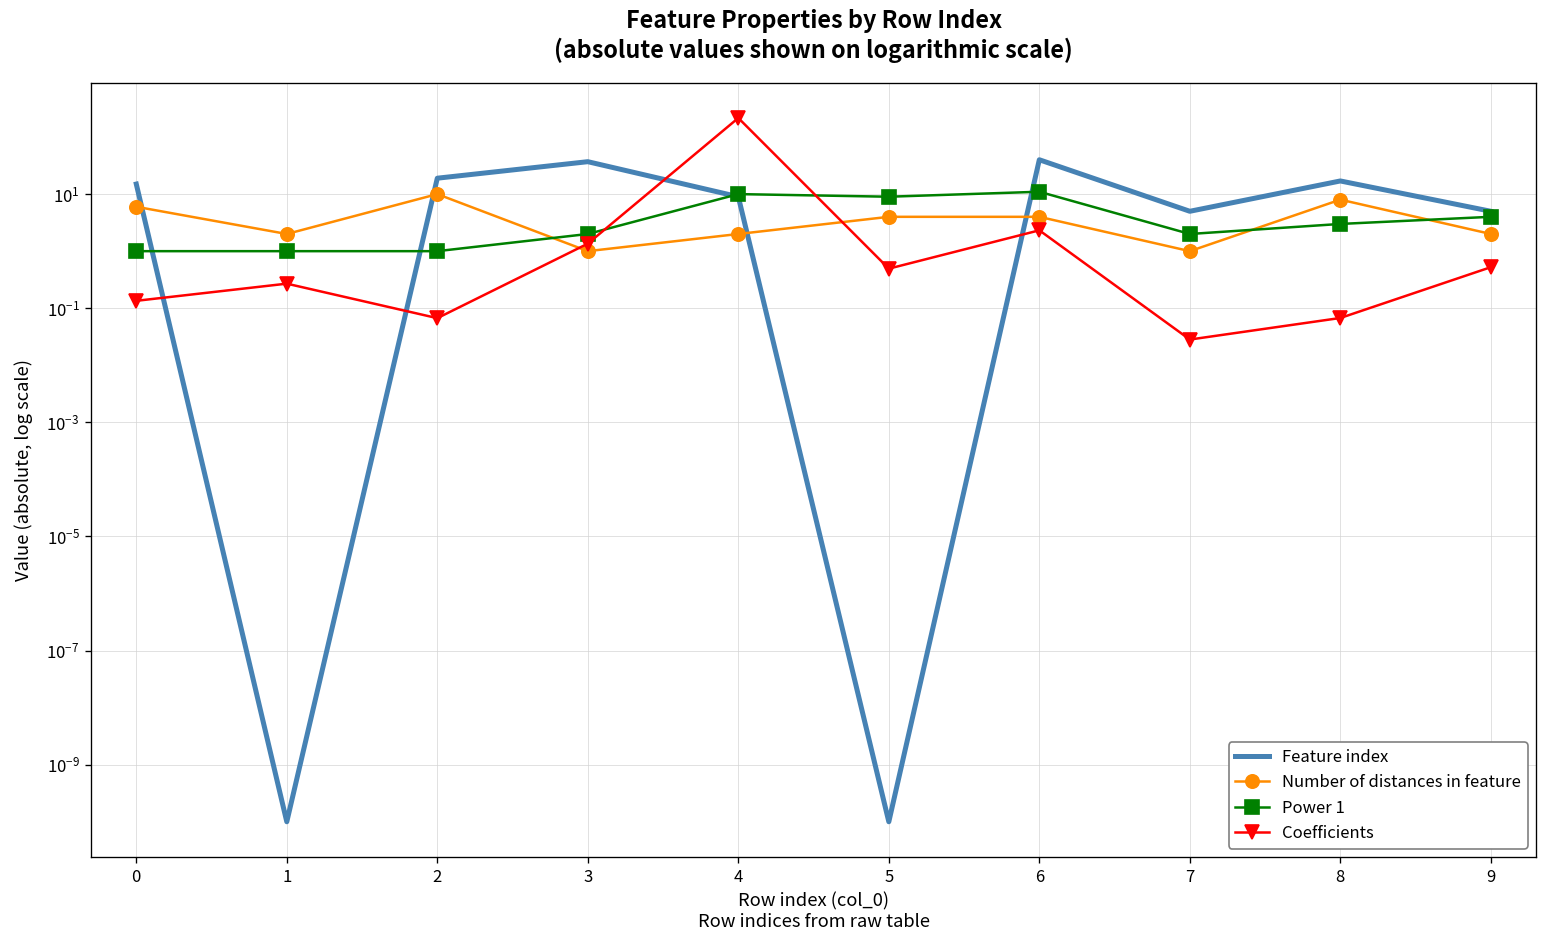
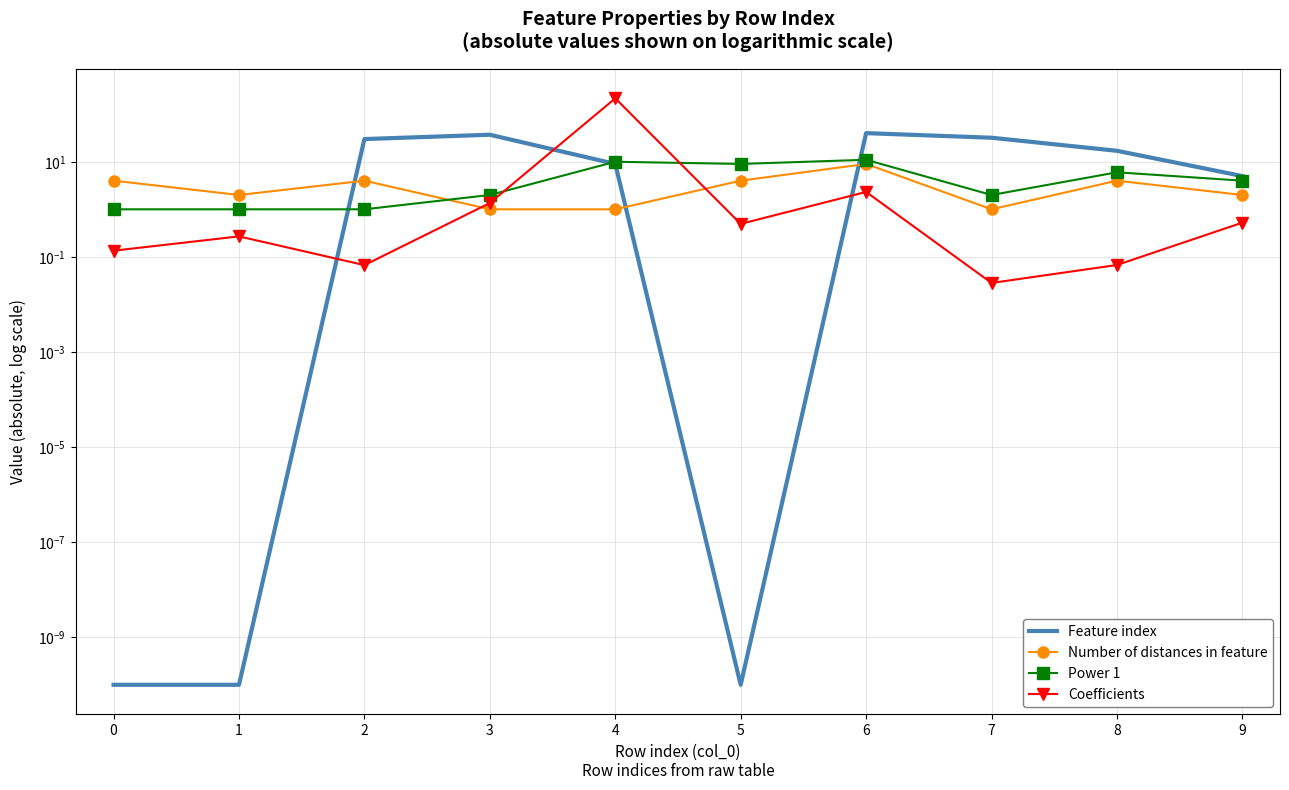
Feature index, 0: 15 -> 0.00000000010
Number of distances in feature, 0: 6 -> 4
Feature index, 2: 19 -> 30
Number of distances in feature, 2: 10 -> 4
Number of distances in feature, 4: 2 -> 1
Number of distances in feature, 6: 4 -> 9
Feature index, 7: 5 -> 30
Number of distances in feature, 8: 8 -> 4
Power 1, 8: 3 -> 6
